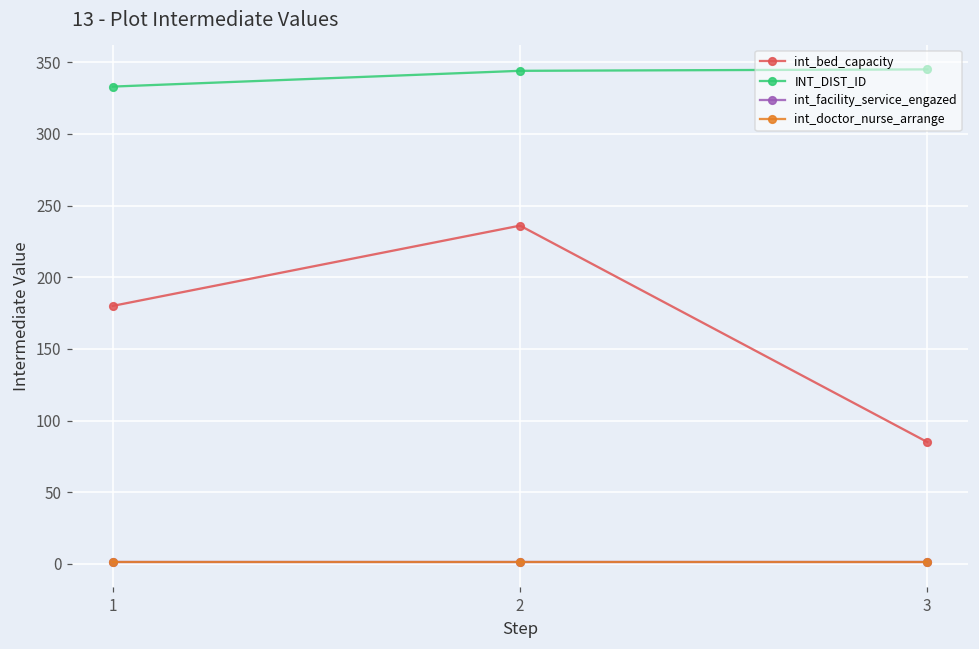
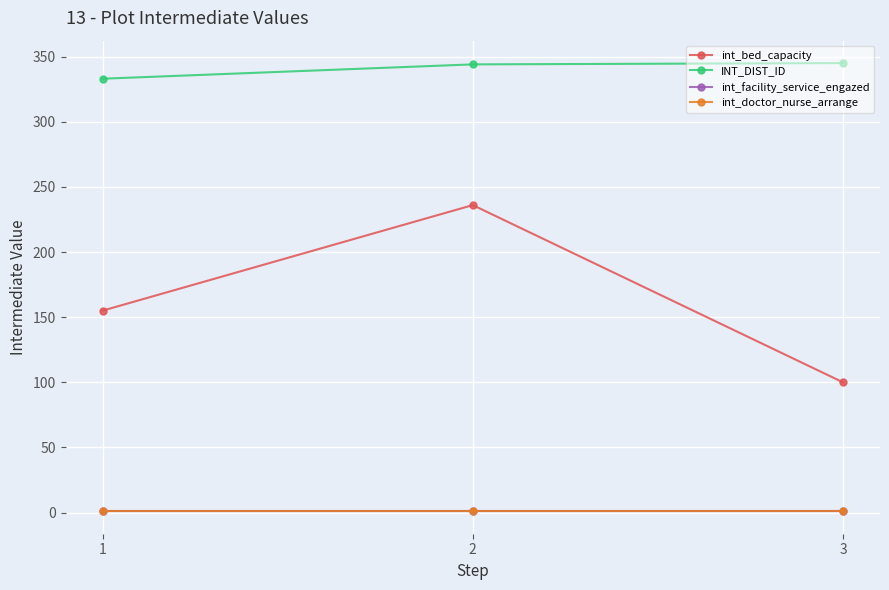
int_bed_capacity, 1: 180 -> 155
int_bed_capacity, 3: 85 -> 100
